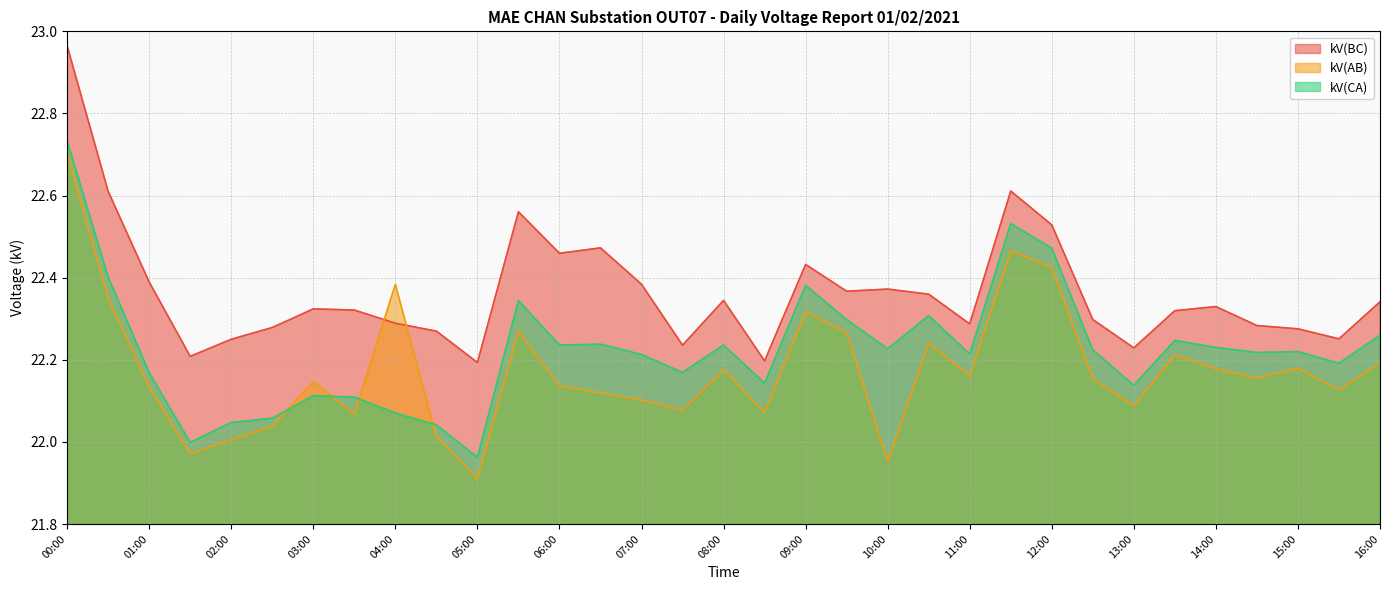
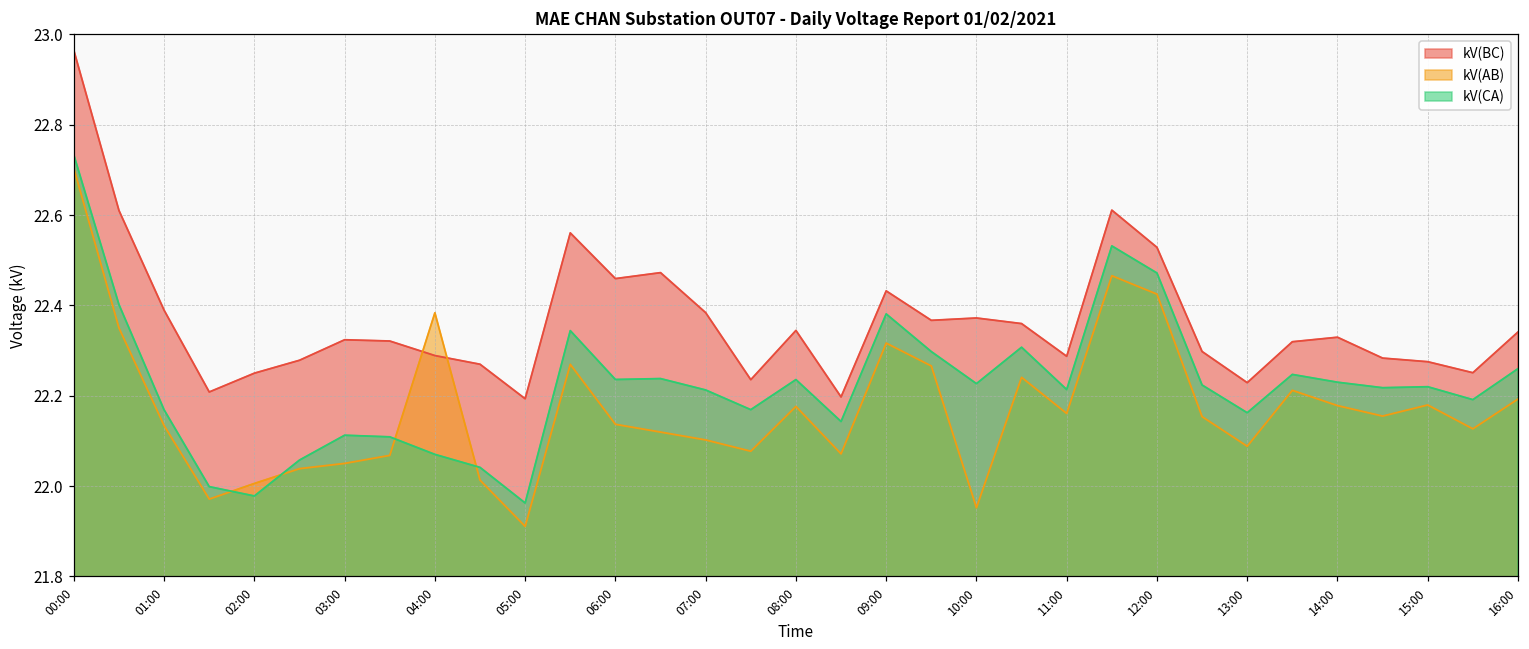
kV(CA), 02:00: 22.05 -> 21.98
kV(AB), 03:00: 22.15 -> 22.05
kV(CA), 13:00: 22.14 -> 22.16
